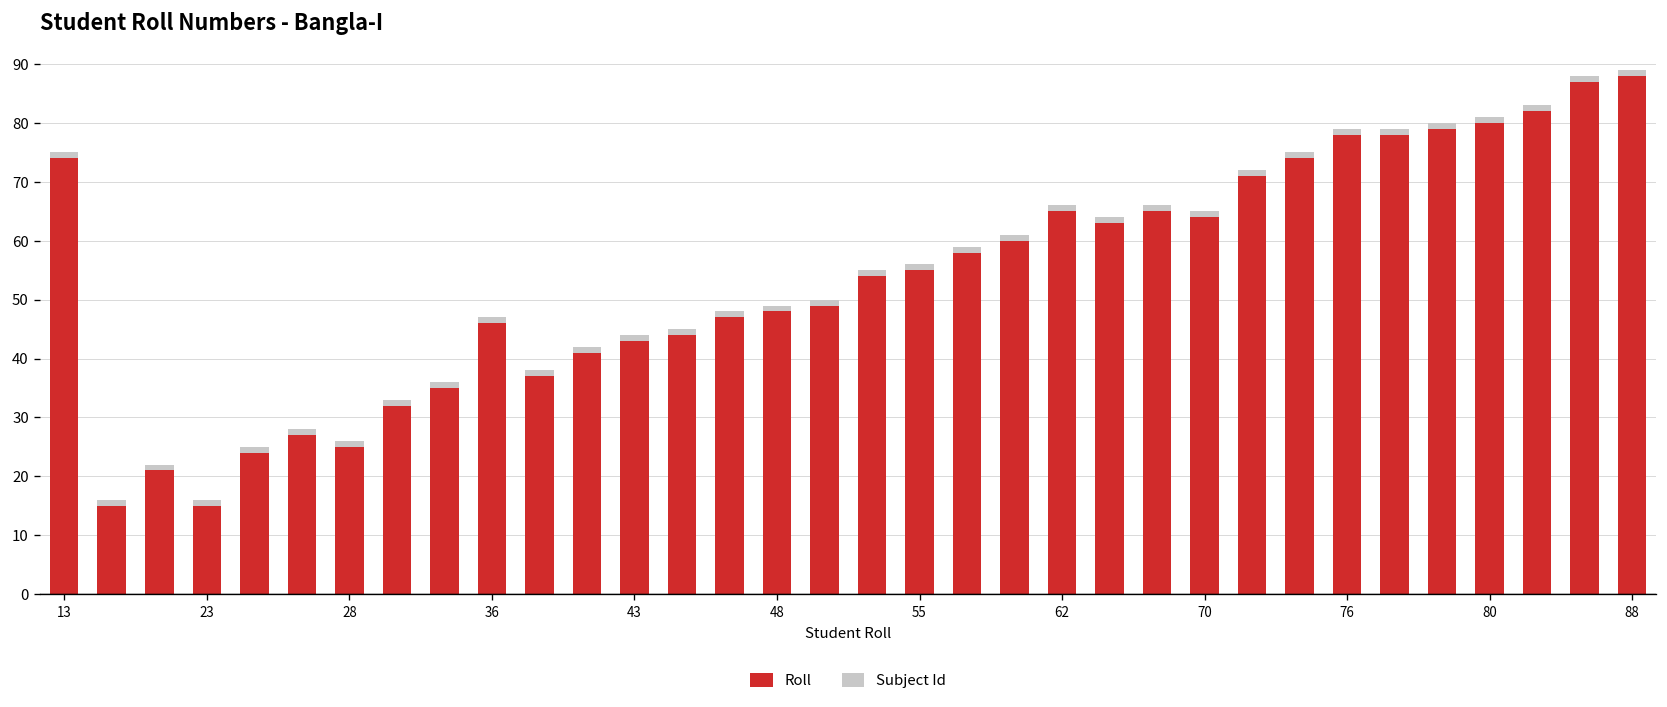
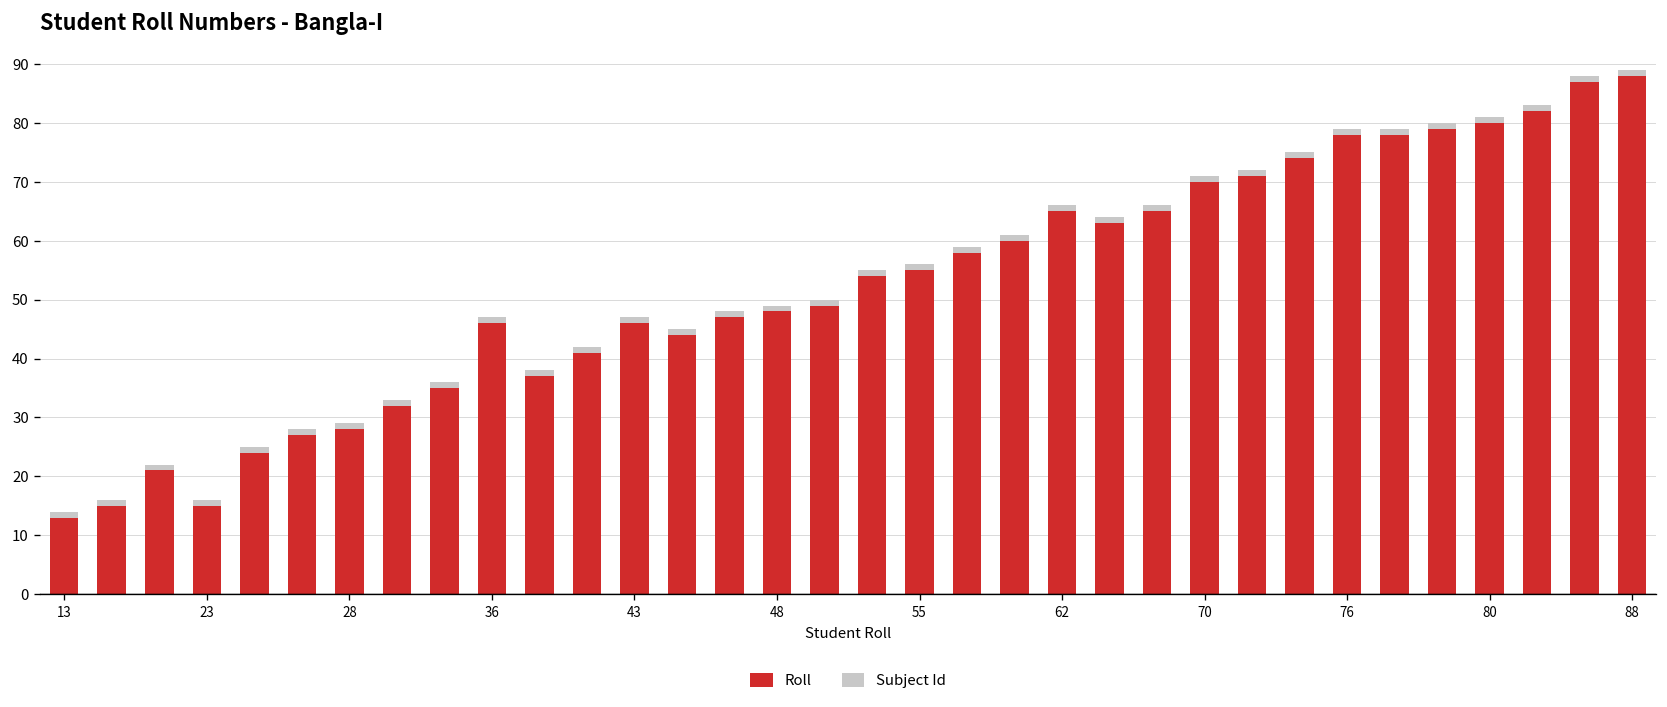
Roll, 13: 74 -> 13
Roll, 28: 25 -> 28
Roll, 43: 43 -> 46
Roll, 70: 64 -> 70
